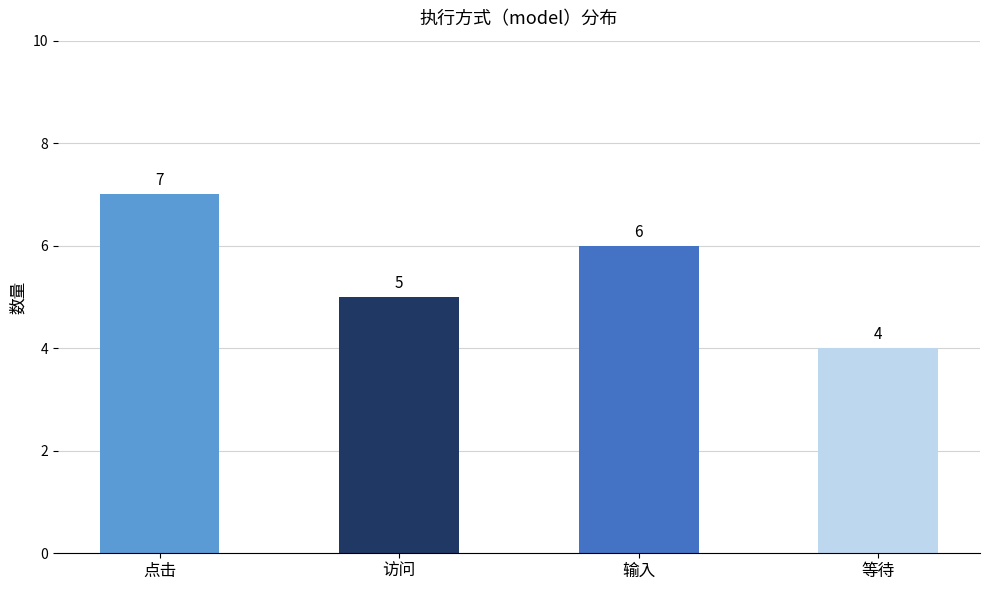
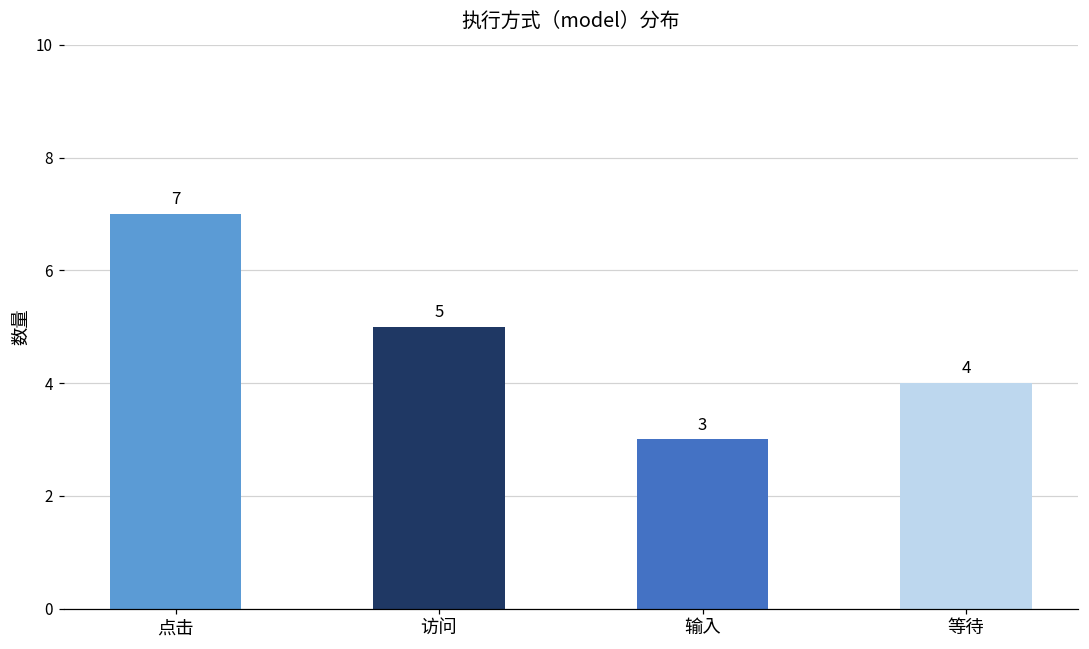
输入: 6 -> 3
